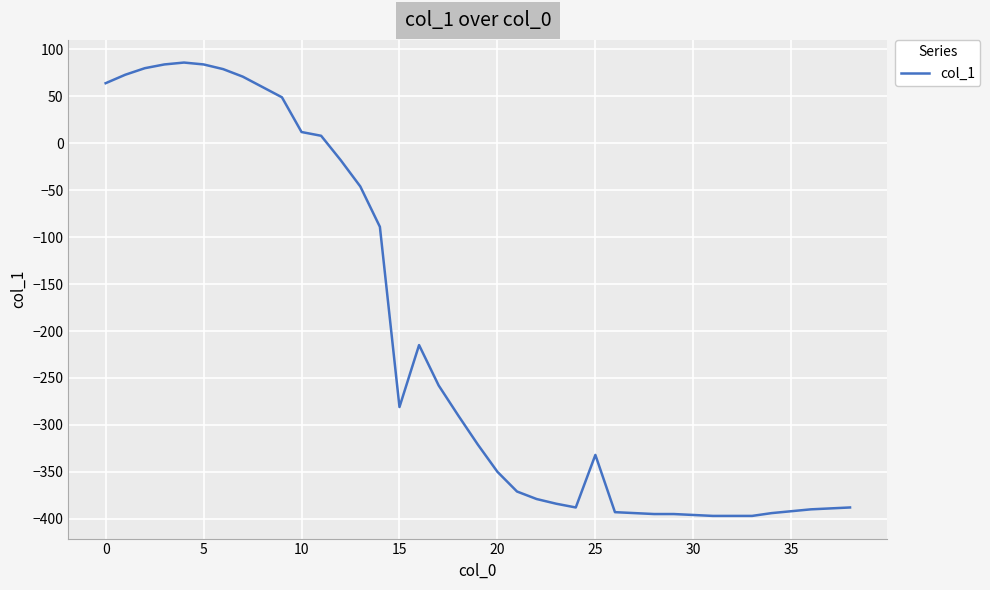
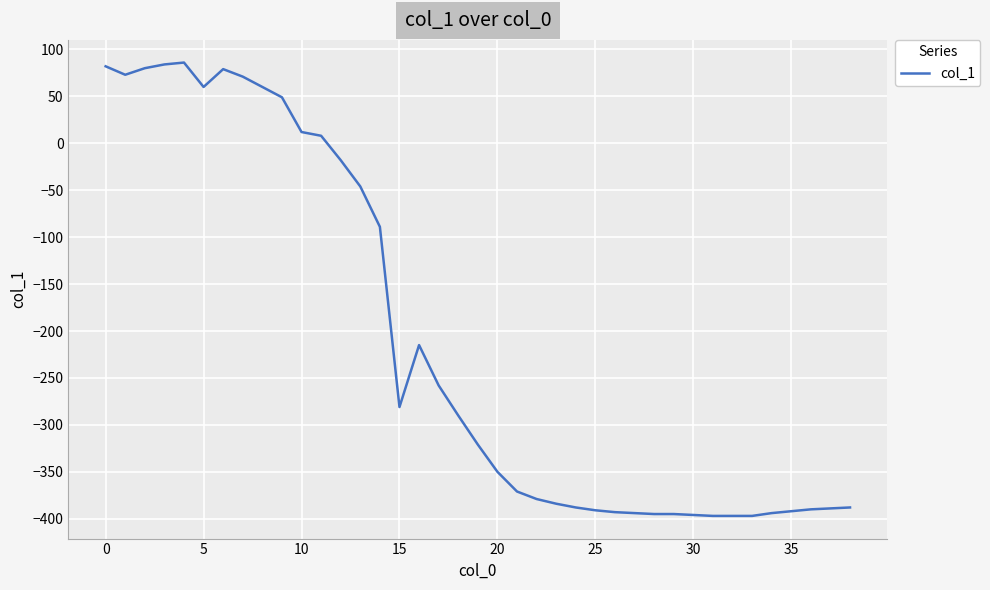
0: 60 -> 80
5: 80 -> 60
25: -330 -> -390
